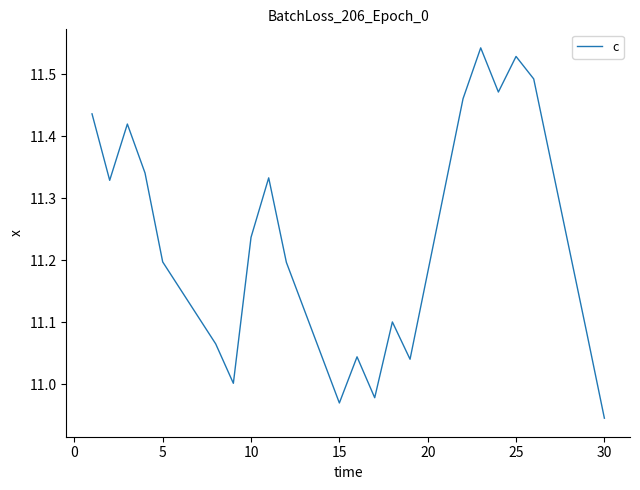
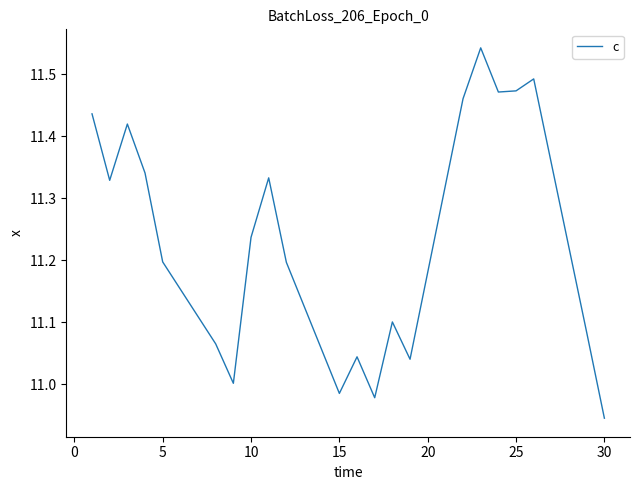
15: 10.97 -> 10.98
25: 11.53 -> 11.47
